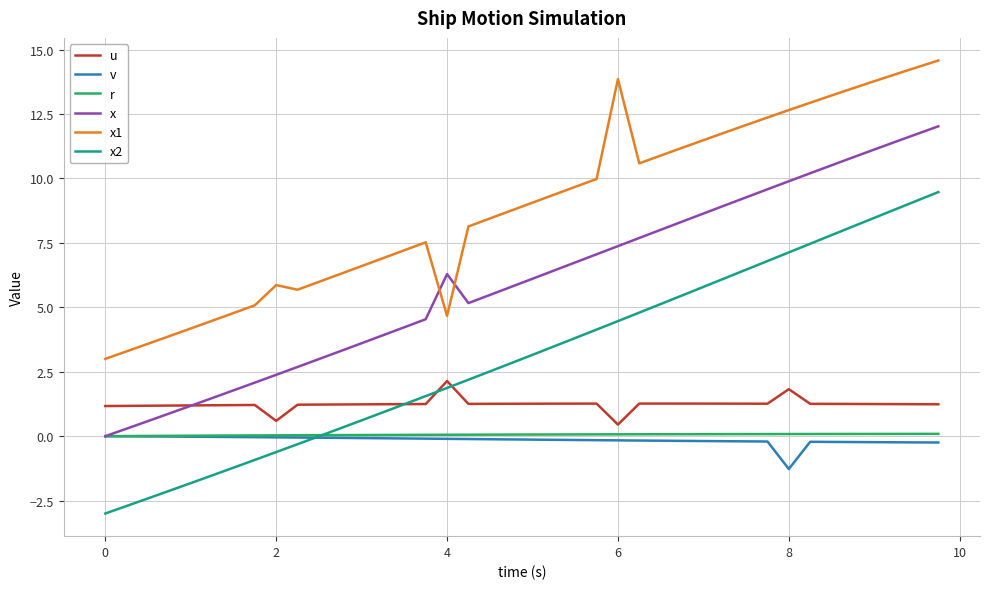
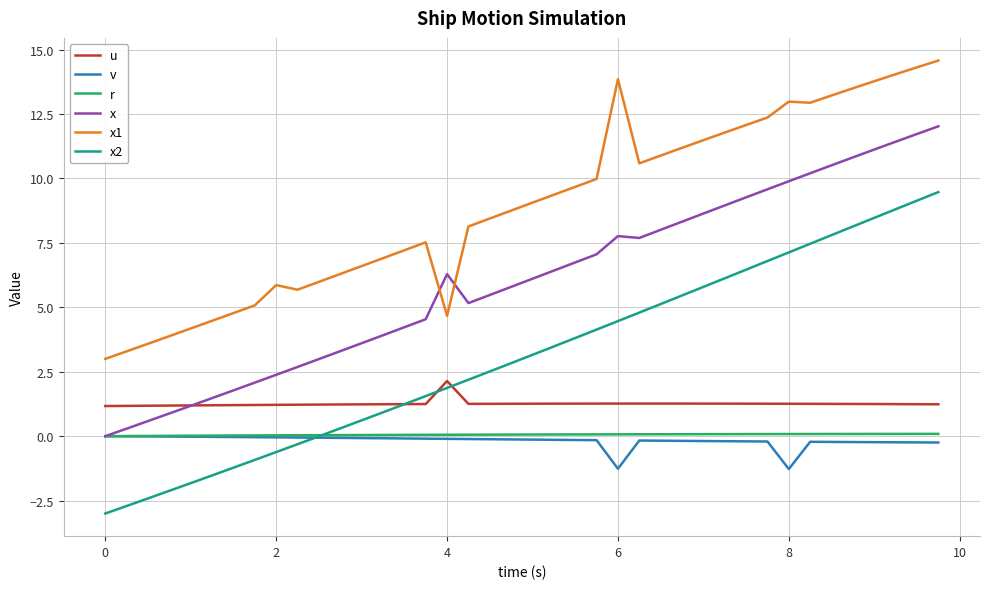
u, 2: 0.6 -> 1.2
u, 6: 0.5 -> 1.3
v, 6: -0.2 -> -1.3
x, 6: 7.4 -> 7.8
u, 8: 1.8 -> 1.3
x1, 8: 12.7 -> 13.0
